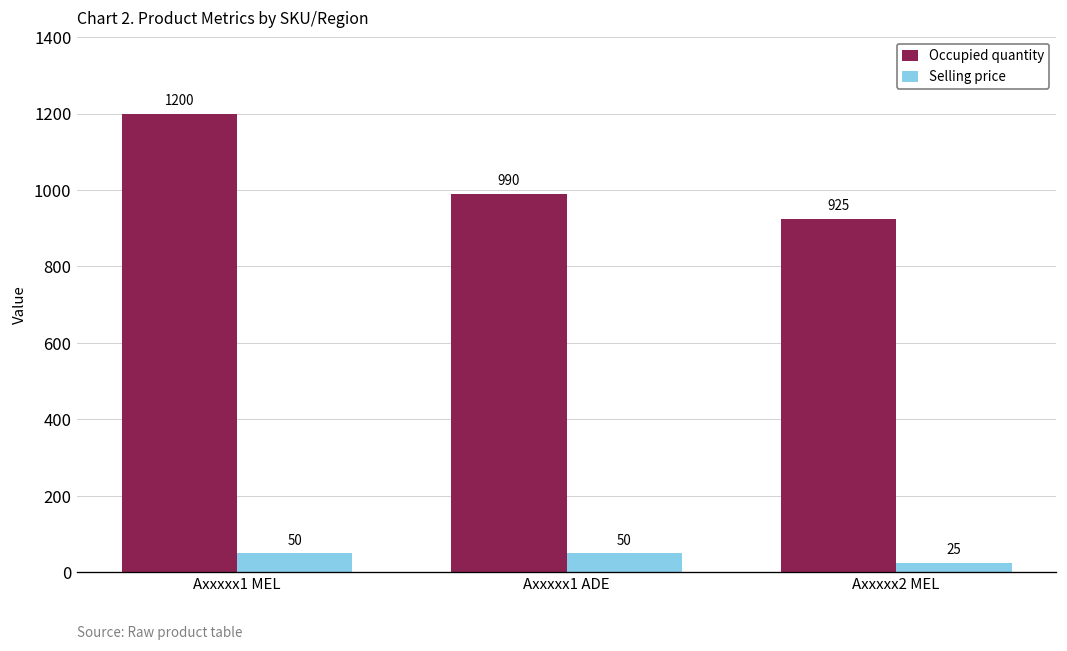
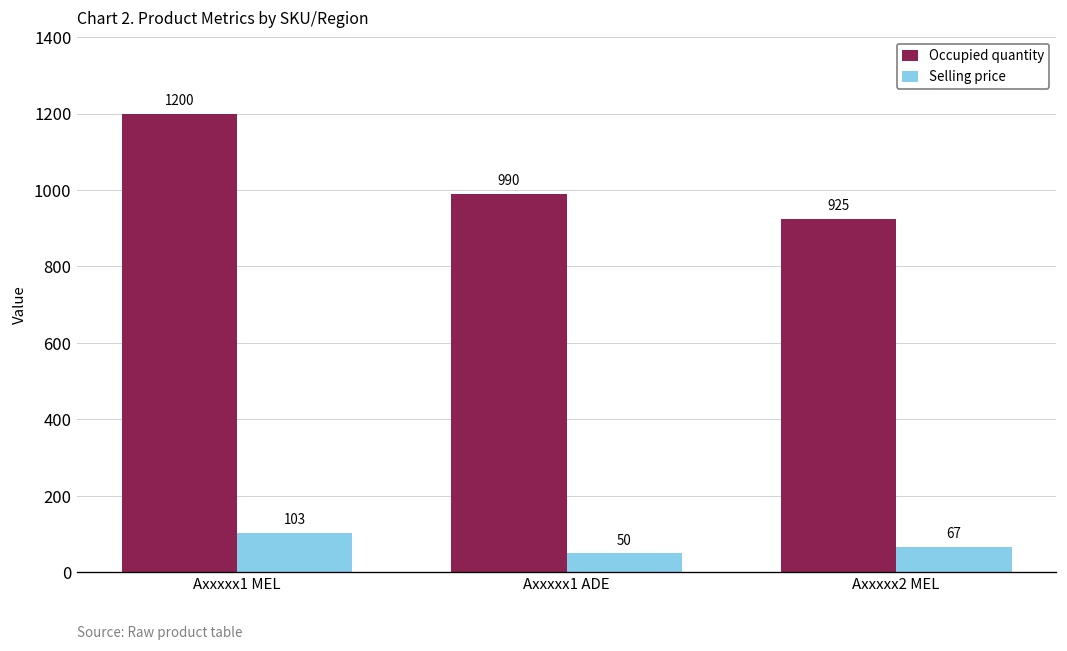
Selling price, Axxxxx1 MEL: 50 -> 103
Selling price, Axxxxx2 MEL: 25 -> 67
